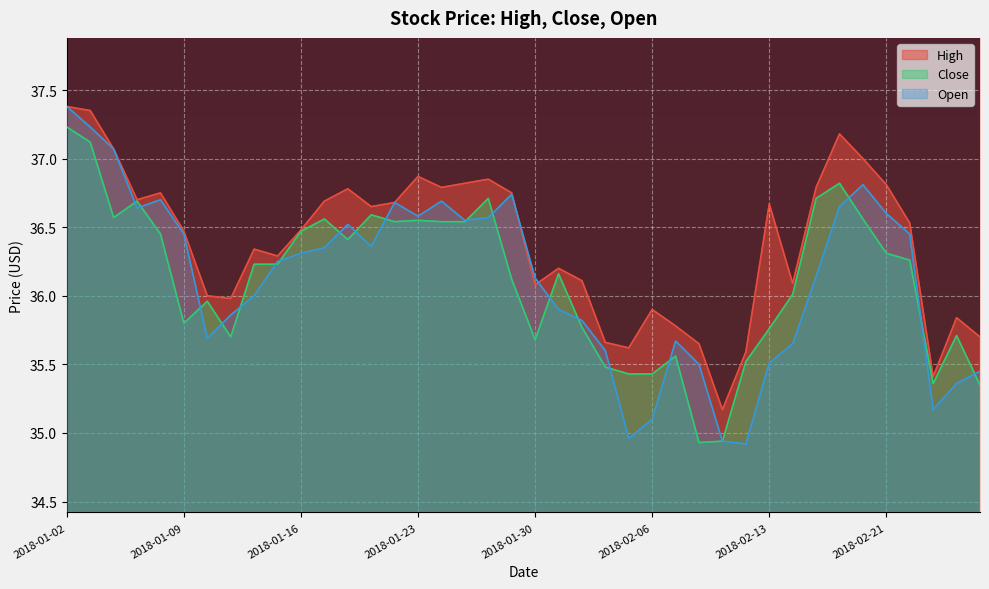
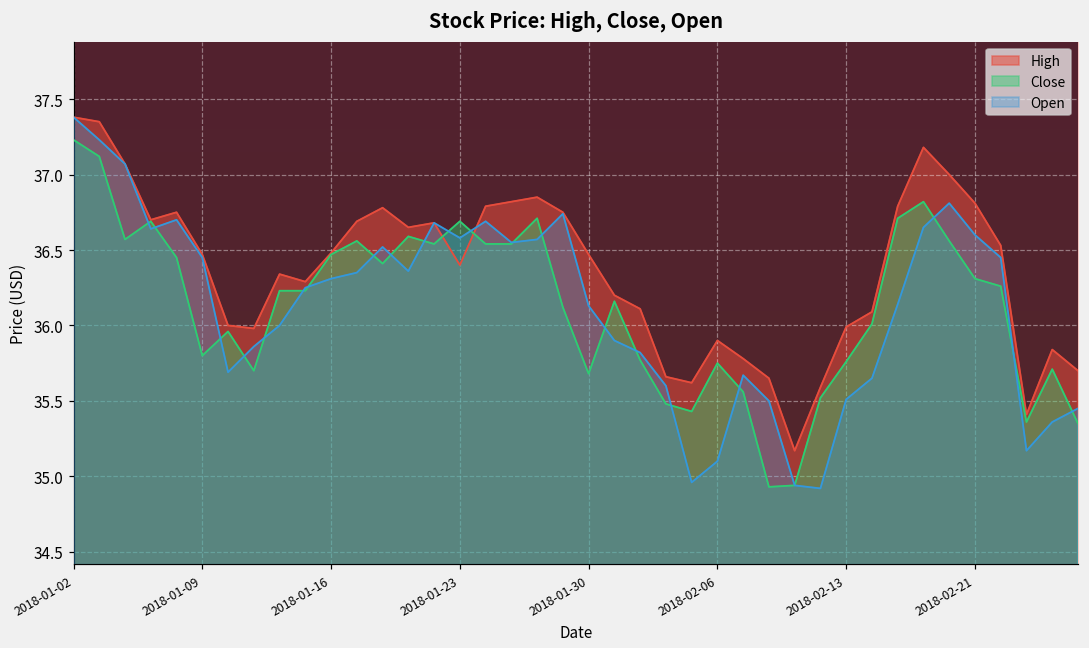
High, 2018-01-23: 36.87 -> 36.40
Close, 2018-01-23: 36.55 -> 36.69
High, 2018-01-30: 36.08 -> 36.47
Close, 2018-02-06: 35.43 -> 35.75
High, 2018-02-13: 36.67 -> 35.99
